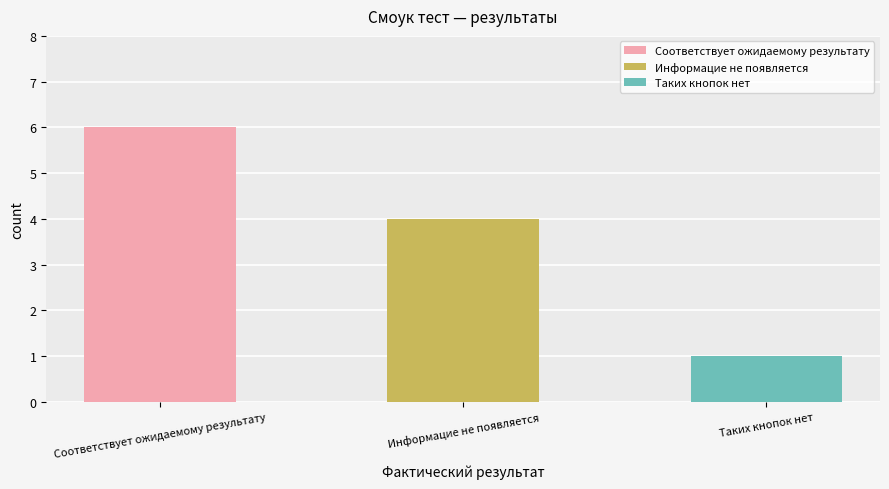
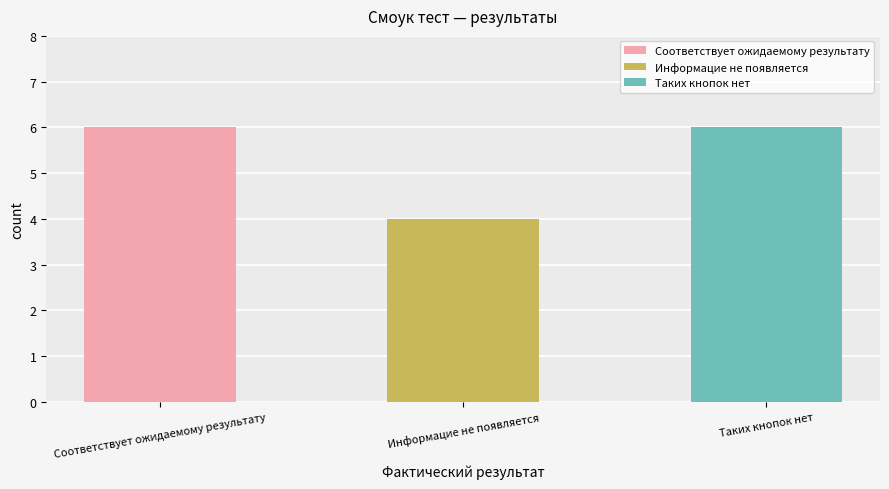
Таких кнопок нет, Таких кнопок нет: 1 -> 6
